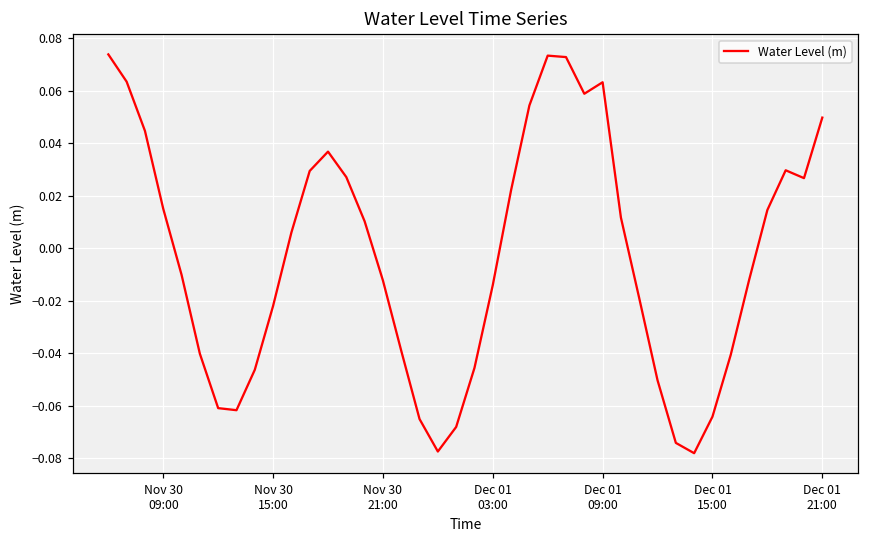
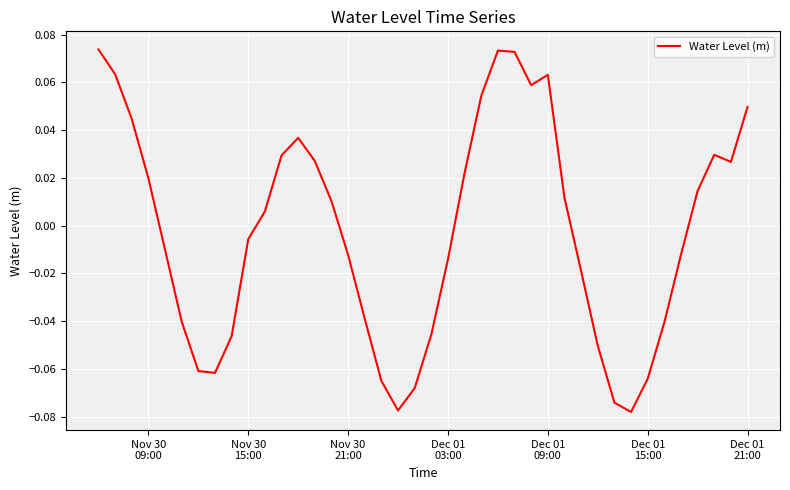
Nov 30 09:00: 0.015 -> 0.020
Nov 30 15:00: -0.022 -> -0.006
